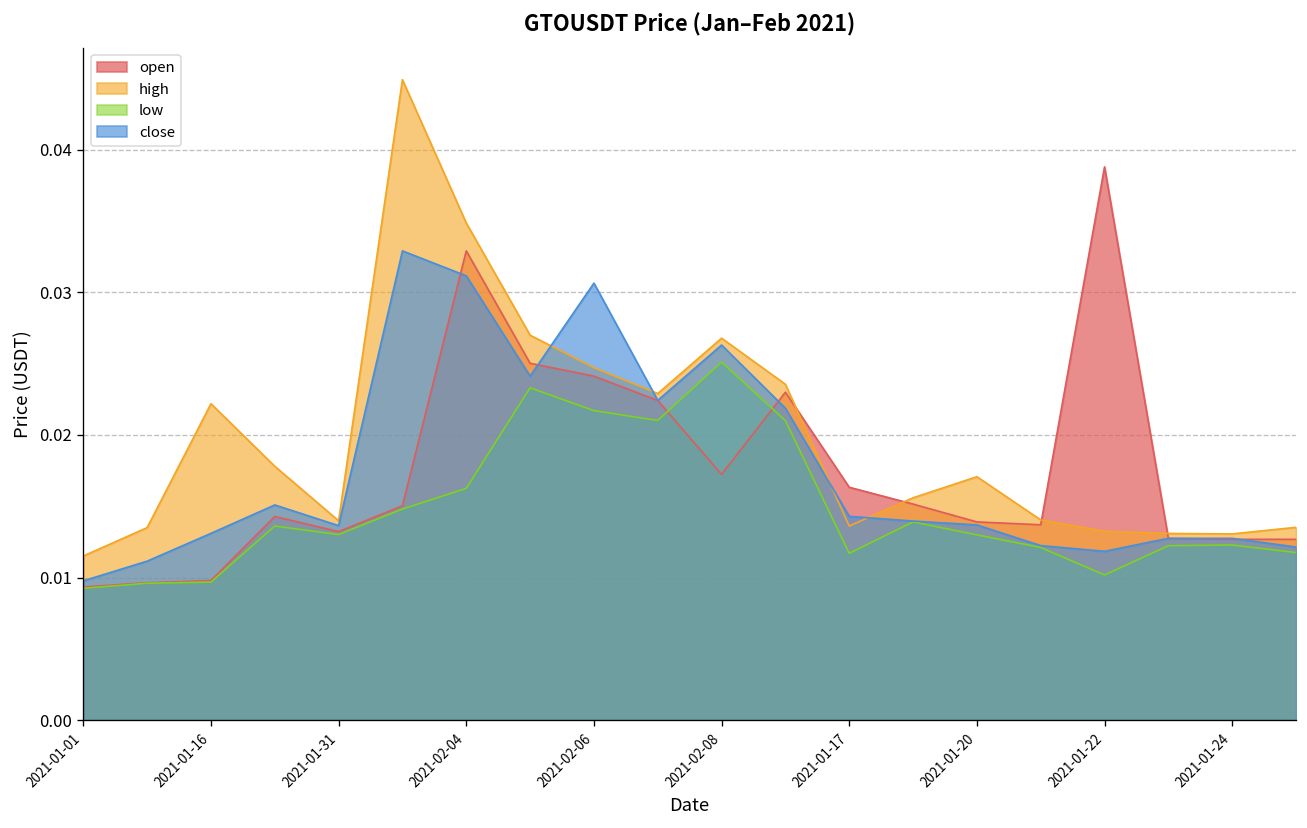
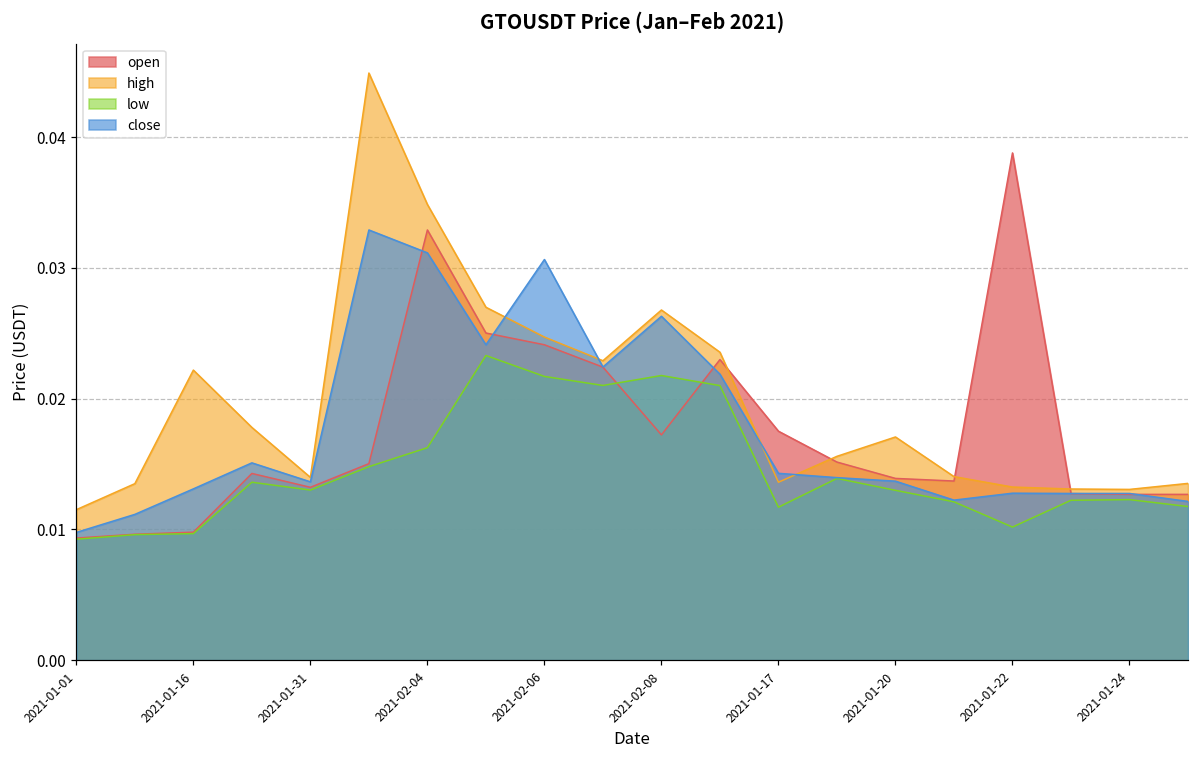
low, 2021-02-08: 0.0251 -> 0.0218
open, 2021-01-17: 0.0163 -> 0.0175
close, 2021-01-22: 0.0118 -> 0.0128
